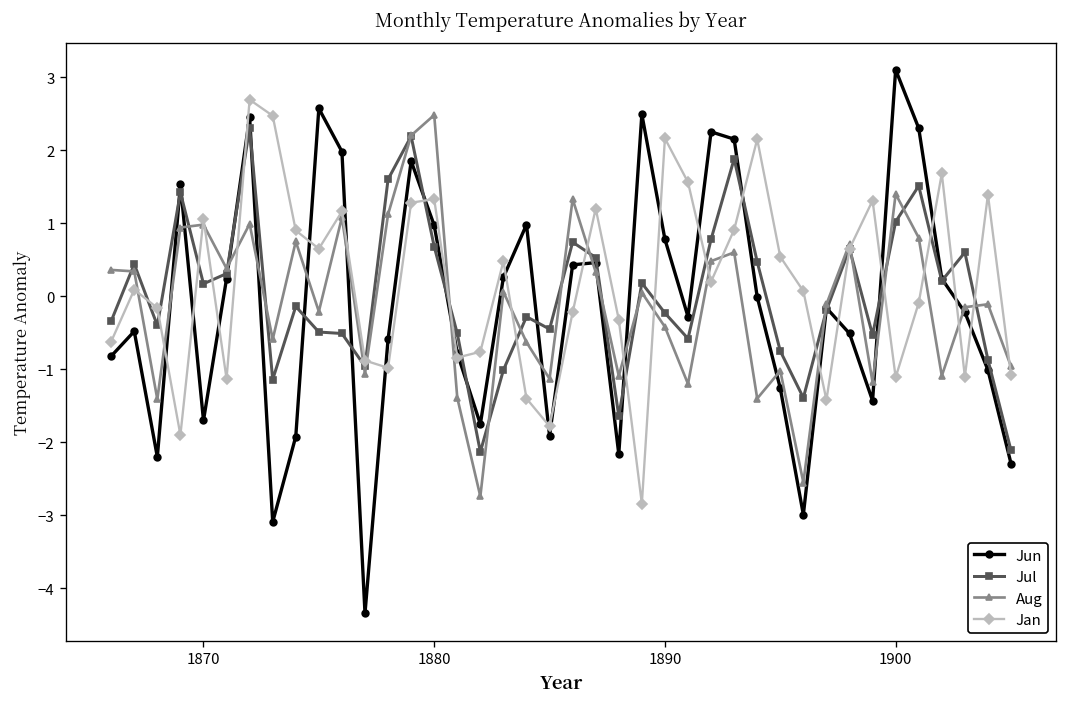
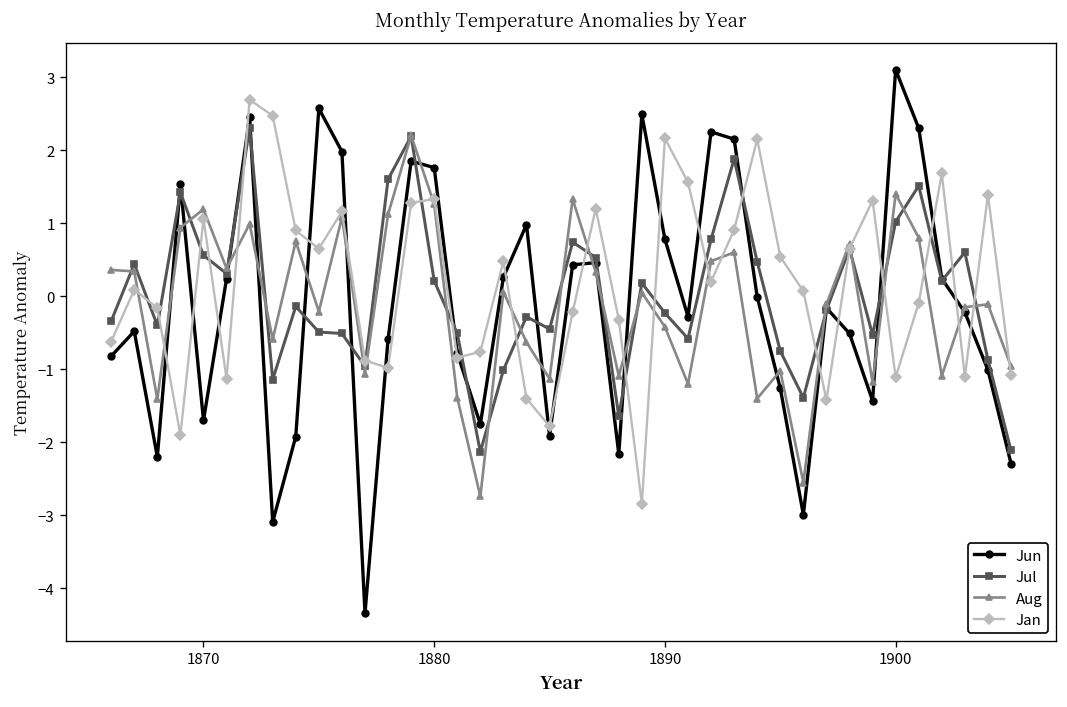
Jul, 1870: 0.2 -> 0.6
Aug, 1870: 1.0 -> 1.2
Jun, 1880: 1.0 -> 1.8
Jul, 1880: 0.7 -> 0.2
Aug, 1880: 2.5 -> 1.3
